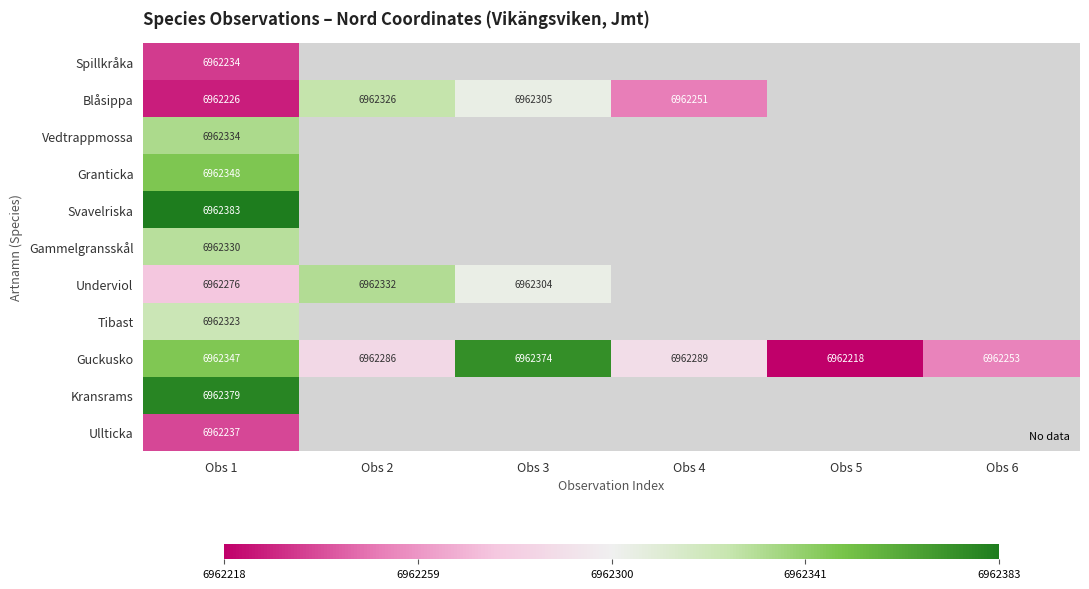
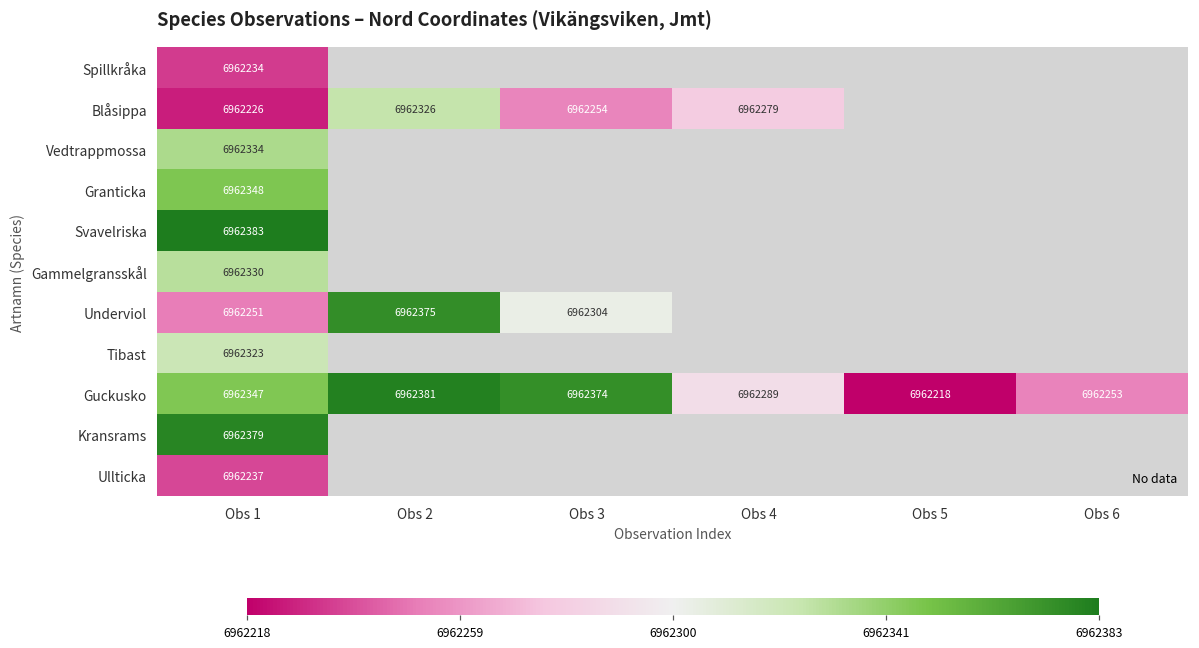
Blåsippa, Obs 3: 6962305 -> 6962254
Blåsippa, Obs 4: 6962251 -> 6962279
Underviol, Obs 1: 6962276 -> 6962251
Underviol, Obs 2: 6962332 -> 6962375
Guckusko, Obs 2: 6962286 -> 6962381
